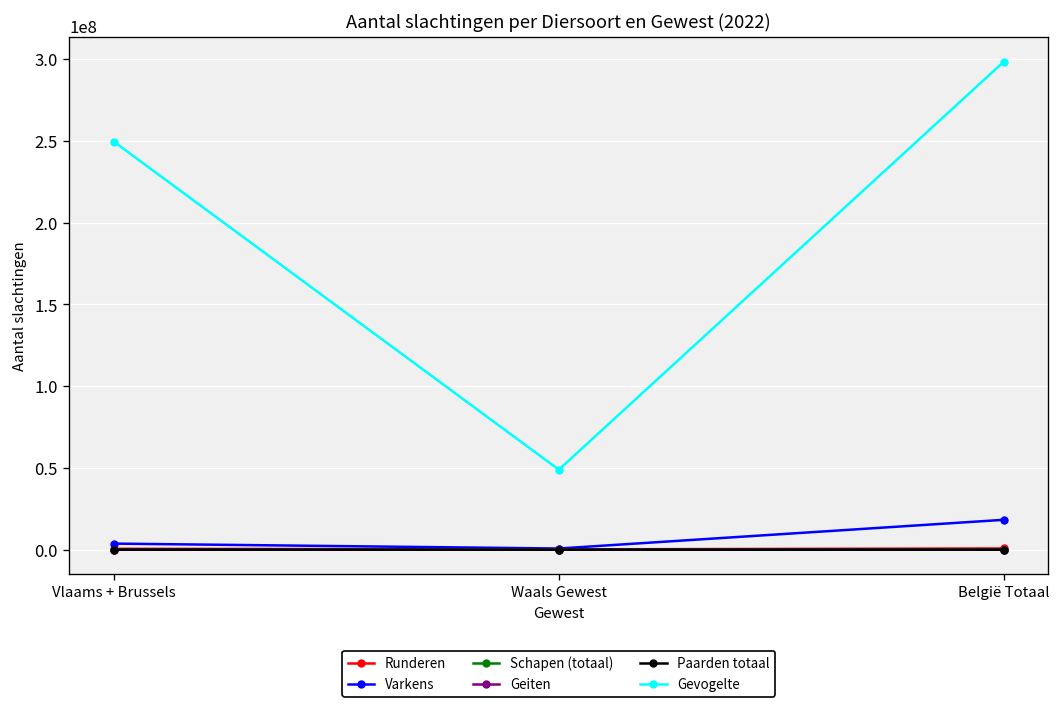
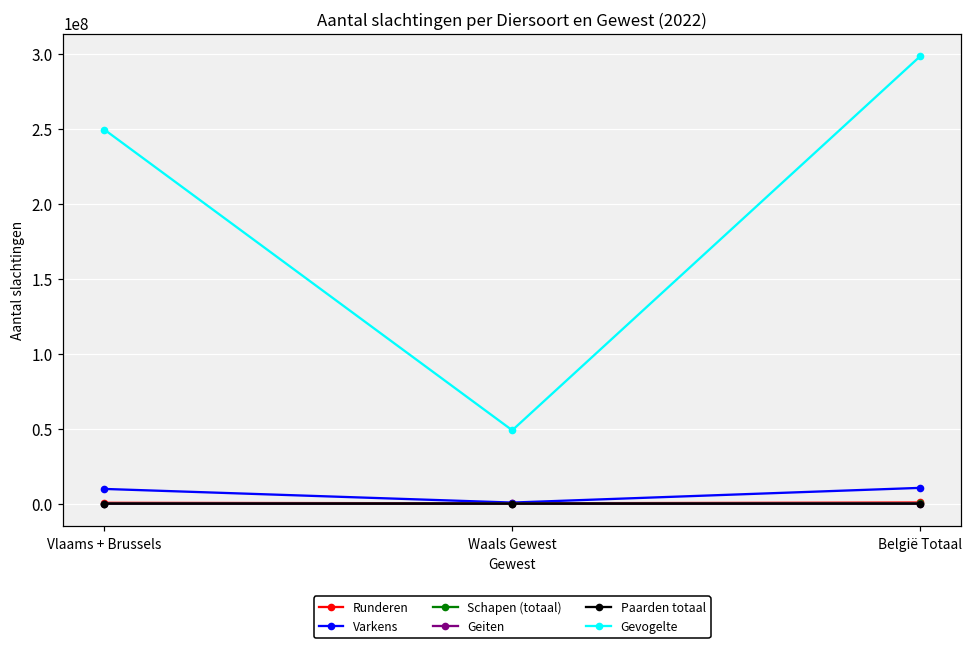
Varkens, Vlaams + Brussels: 4000000 -> 10000000
Varkens, België Totaal: 18000000 -> 11000000
